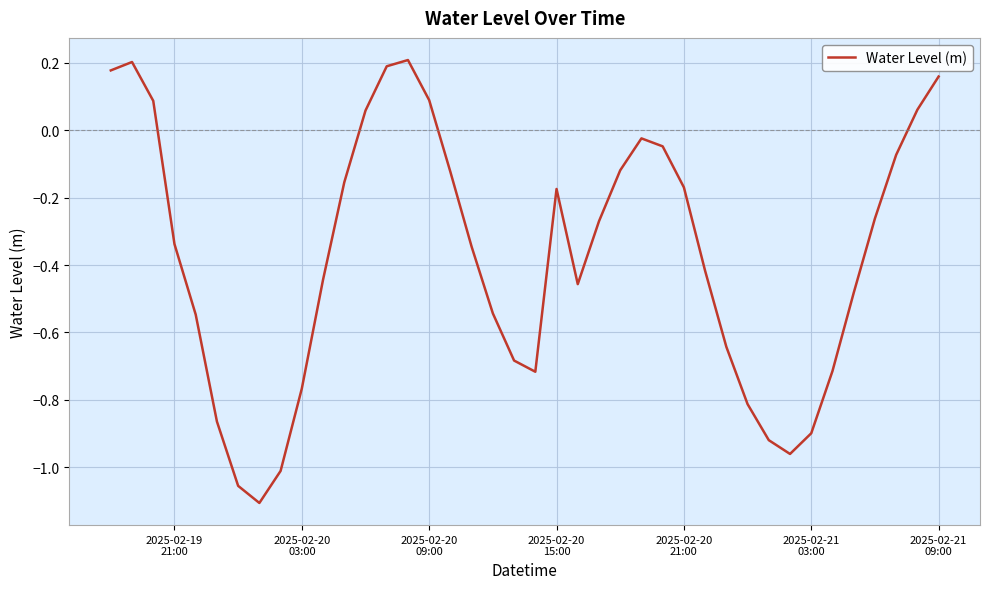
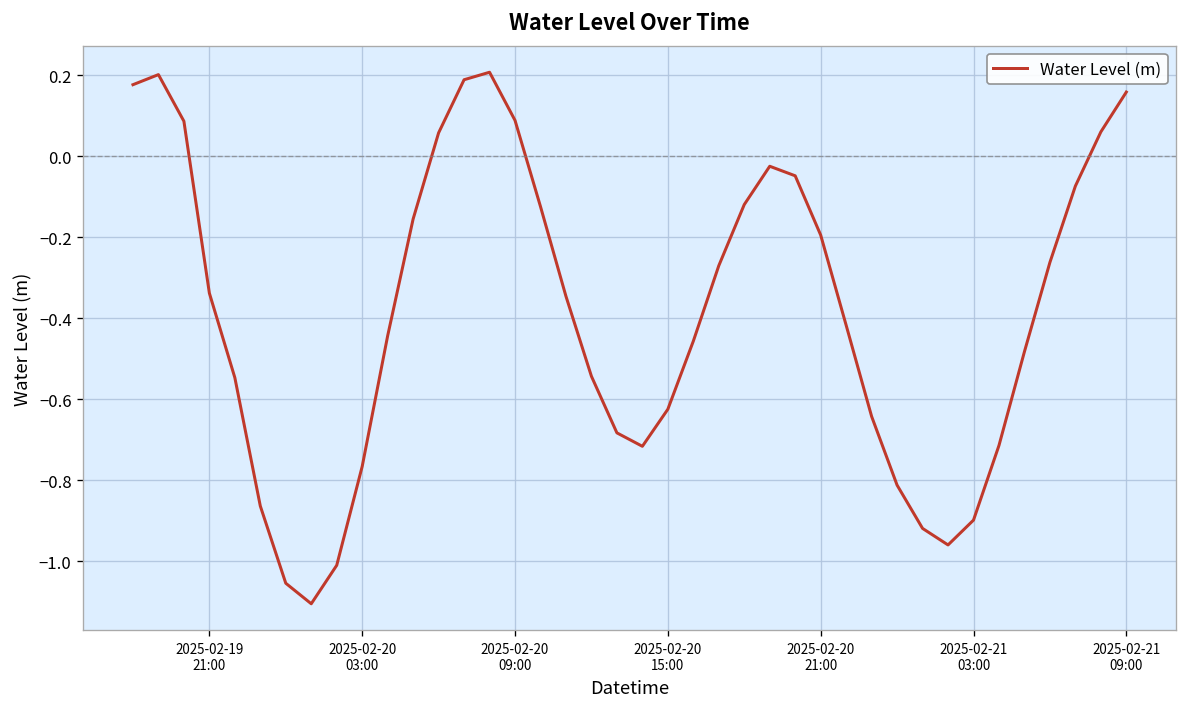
2025-02-20 15:00: -0.17 -> -0.62
2025-02-20 21:00: -0.17 -> -0.19
